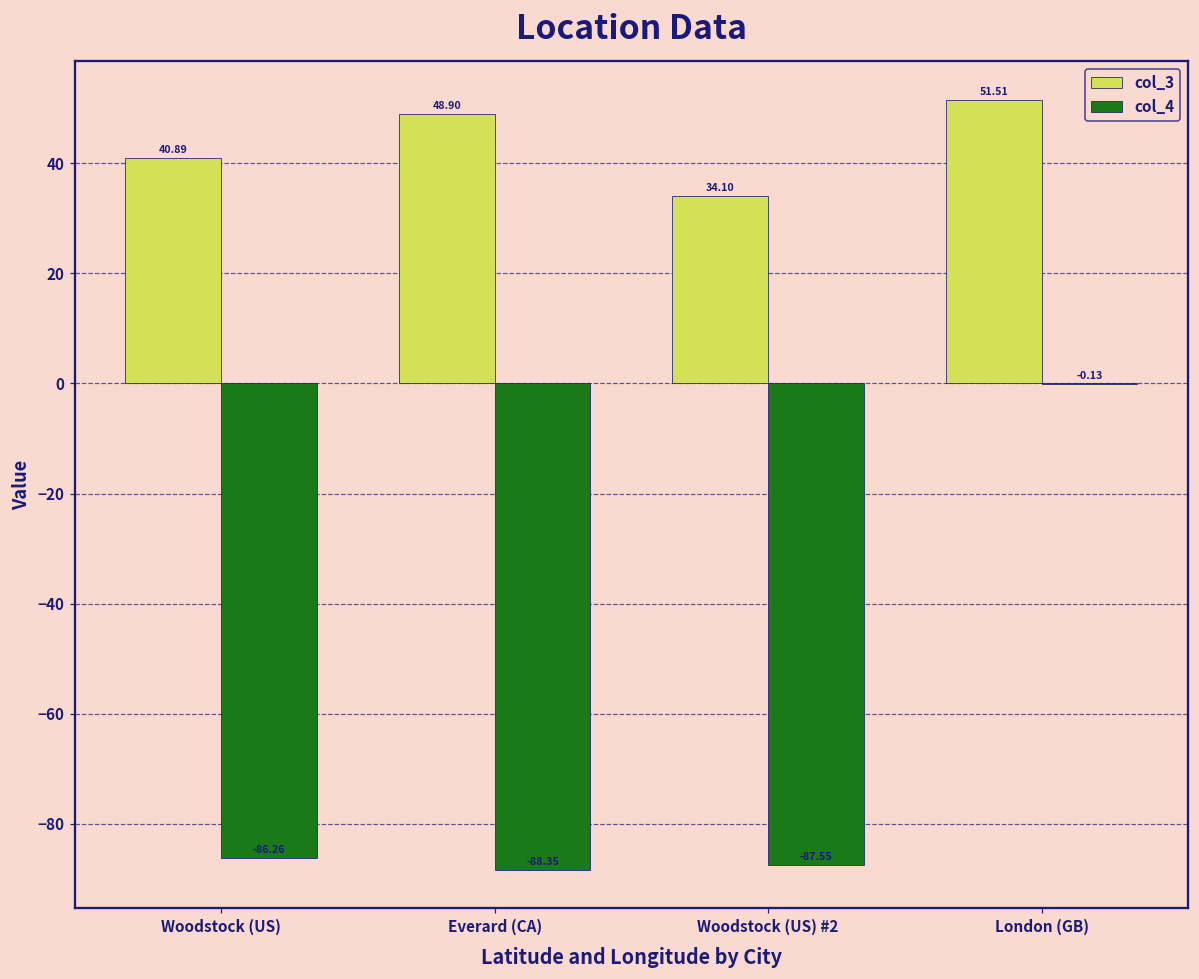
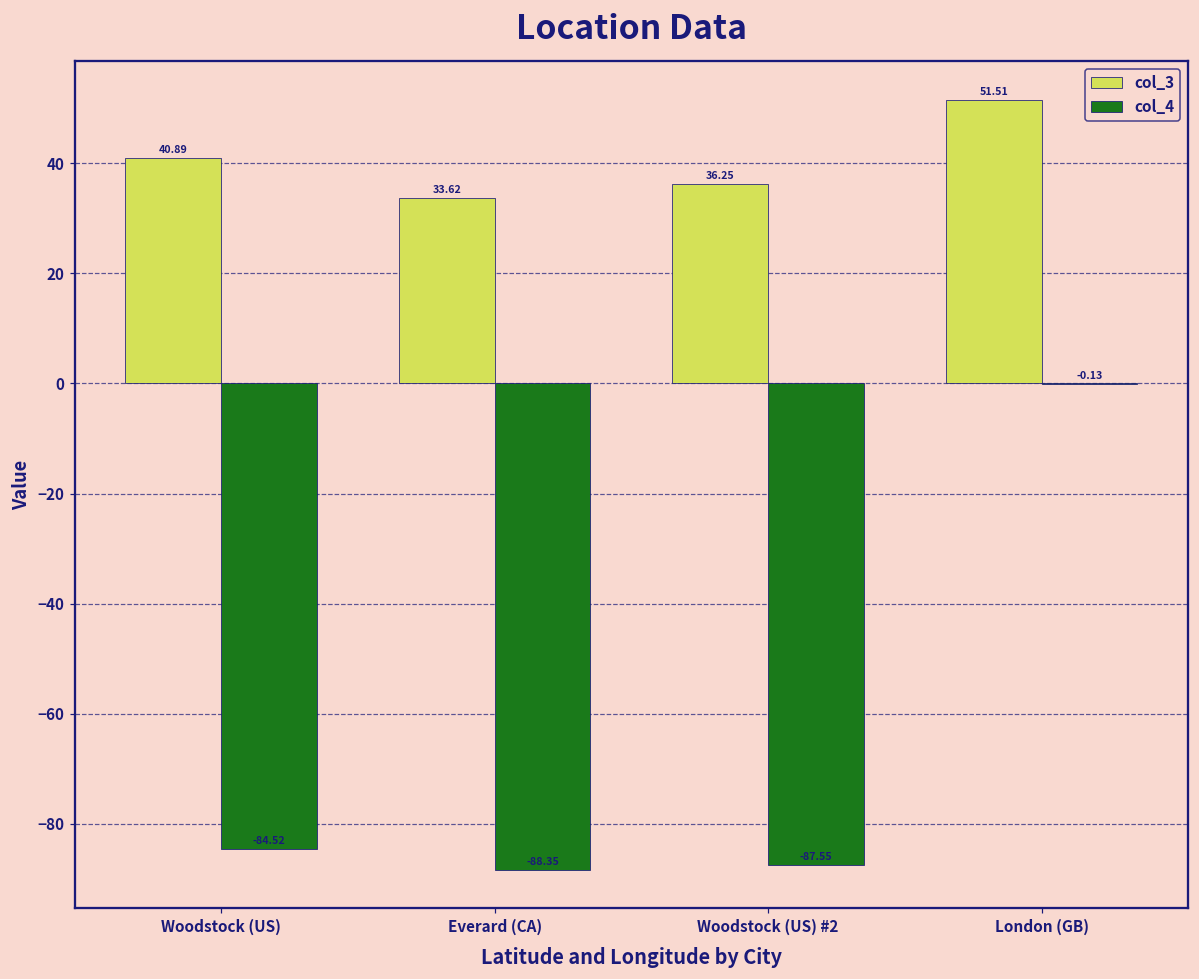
col_4, Woodstock (US): -86.26 -> -84.52
col_3, Everard (CA): 48.90 -> 33.62
col_3, Woodstock (US) #2: 34.10 -> 36.25
